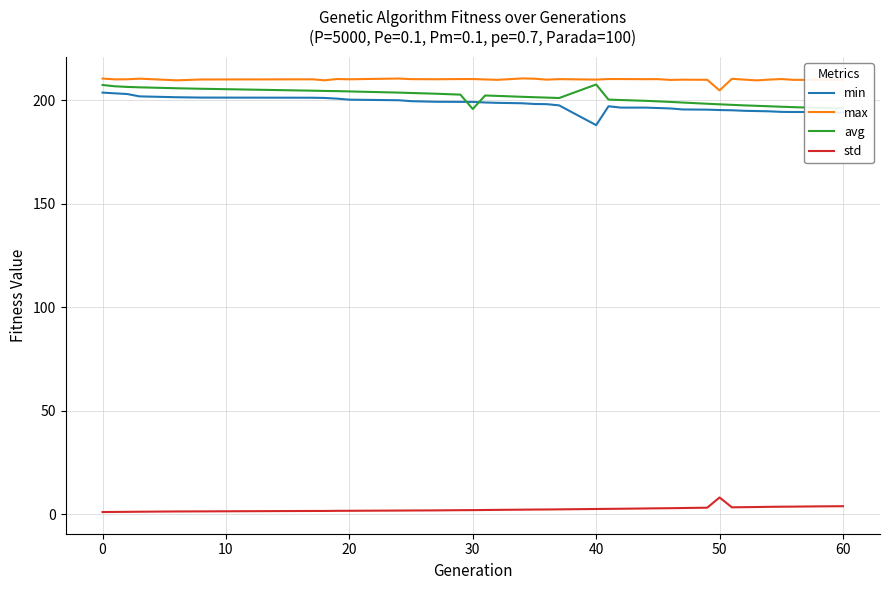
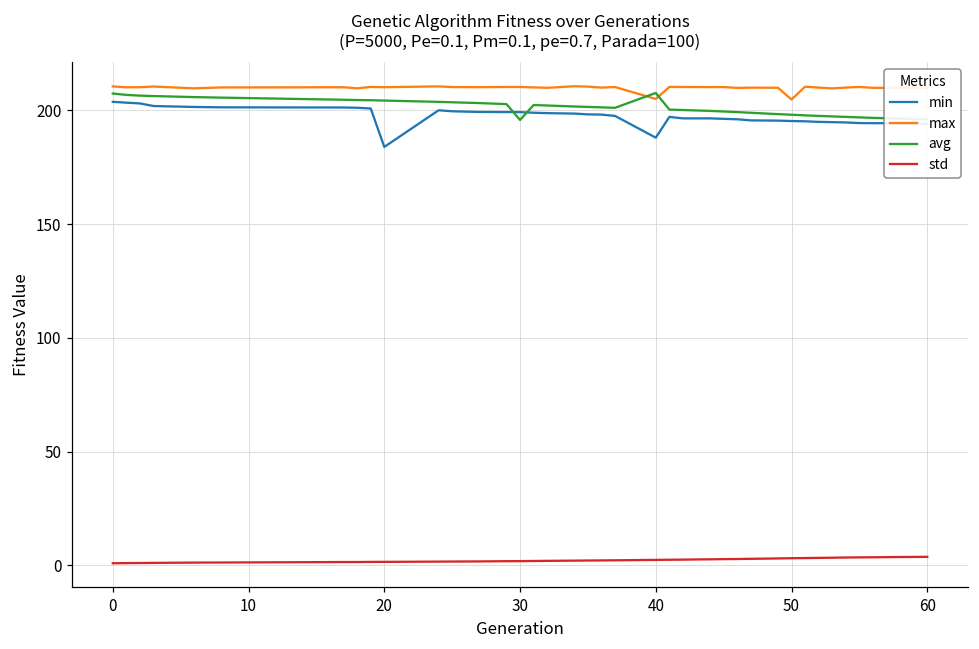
min, 20: 200 -> 184
max, 40: 210 -> 205
std, 50: 8 -> 3
